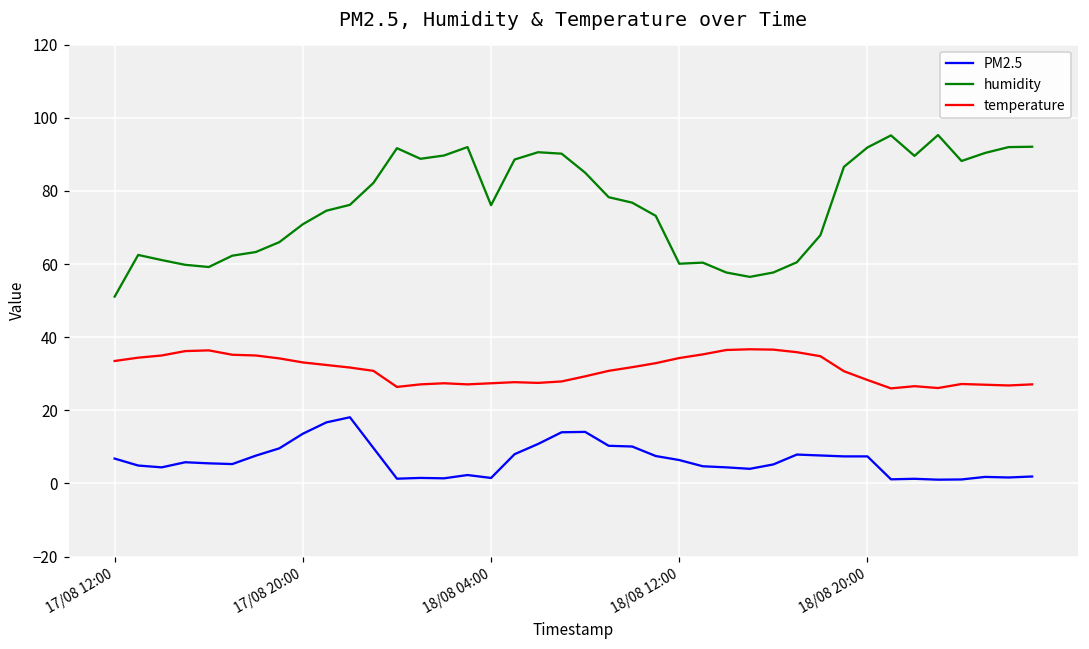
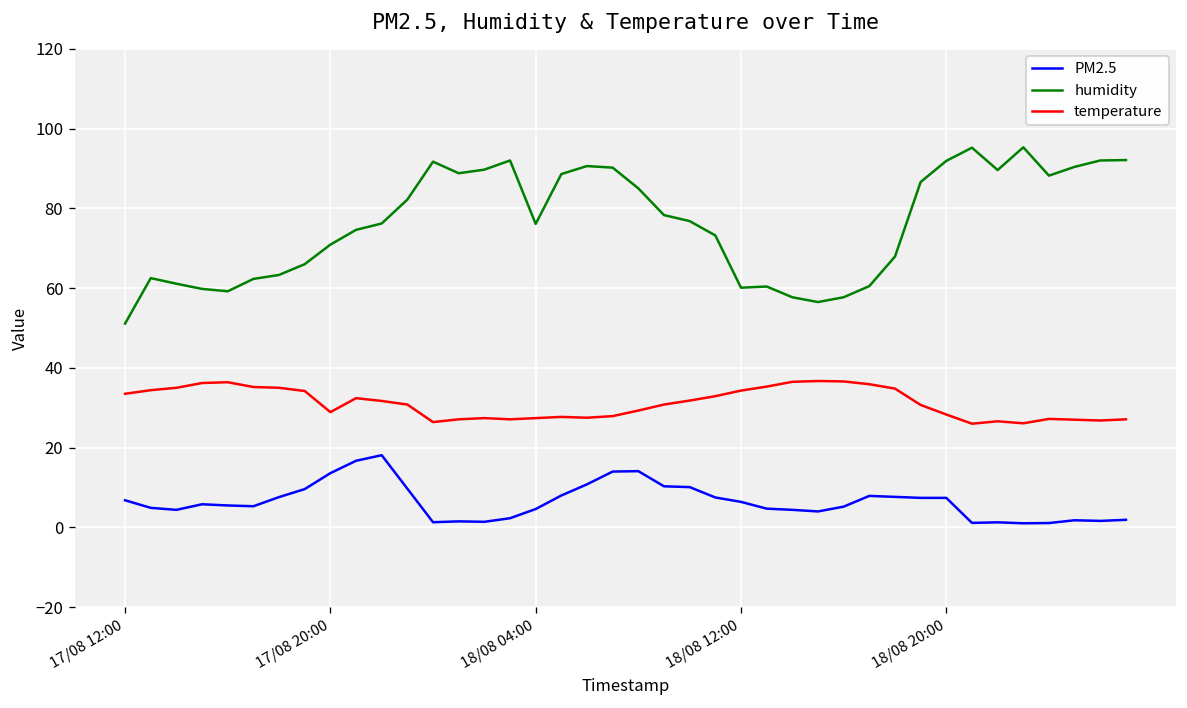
temperature, 17/08 20:00: 33 -> 29
PM2.5, 18/08 04:00: 2 -> 5
